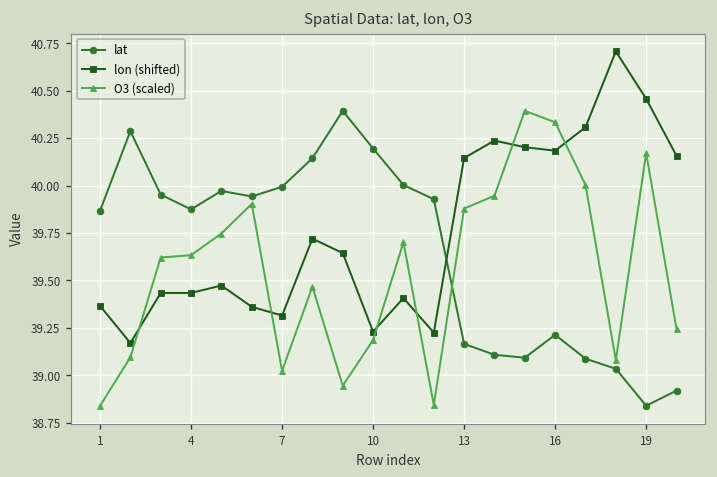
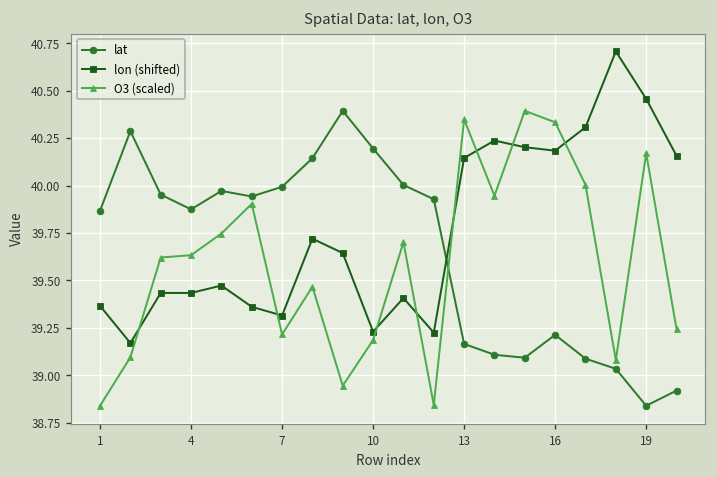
O3 (scaled), 7: 39.02 -> 39.22
O3 (scaled), 13: 39.88 -> 40.35
